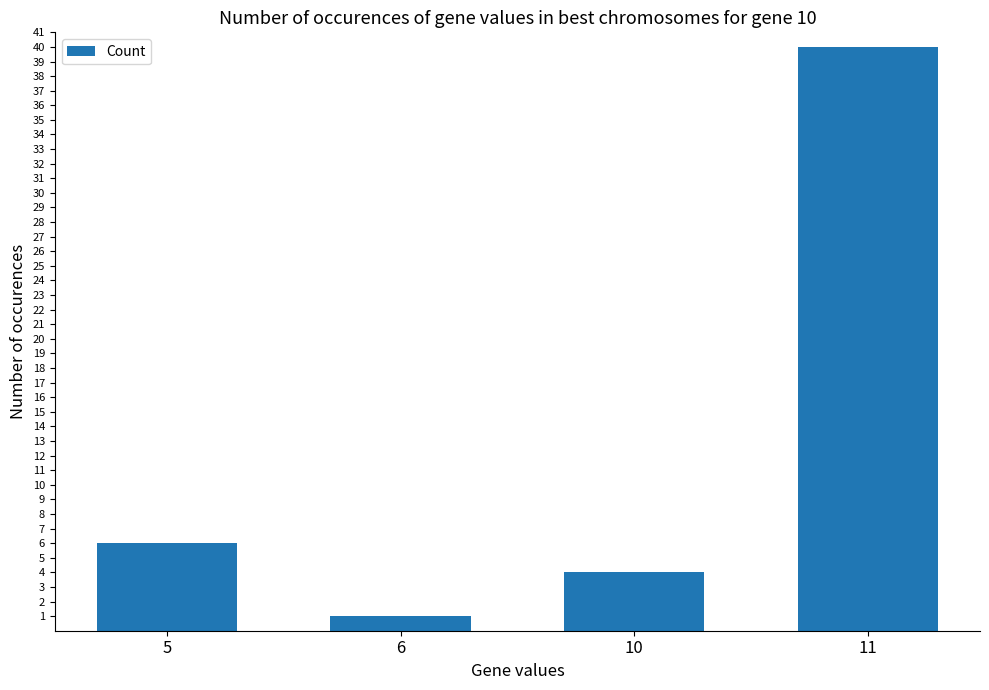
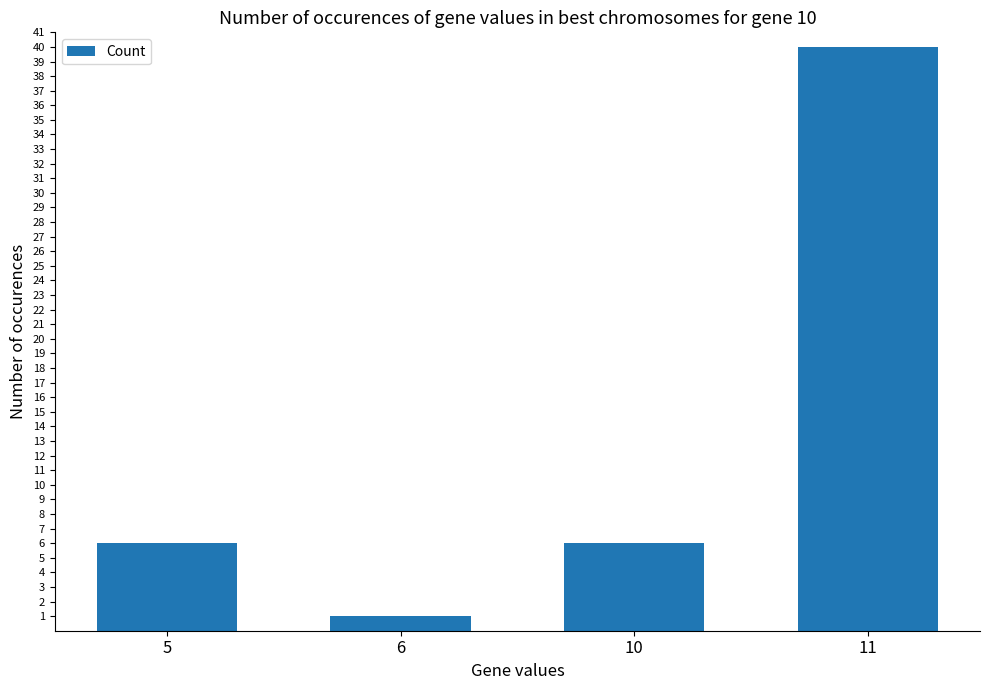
10: 4 -> 6
